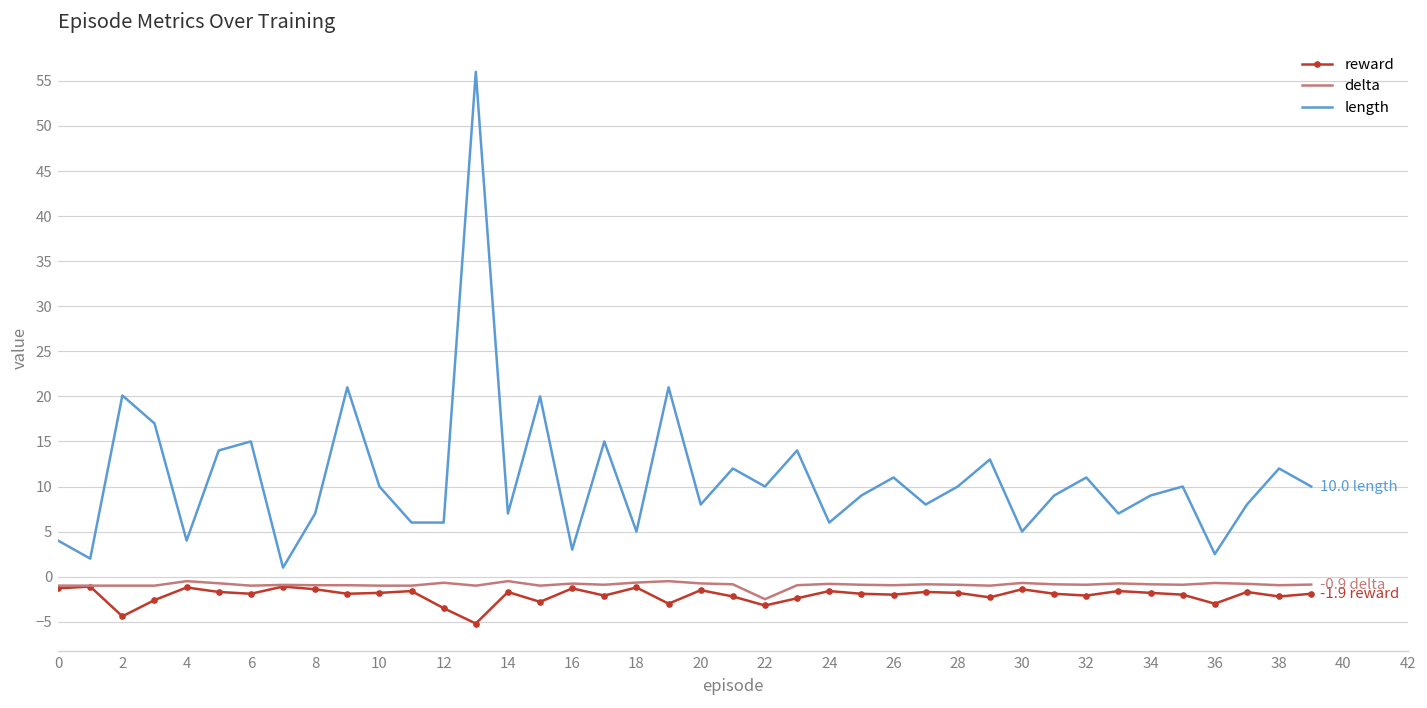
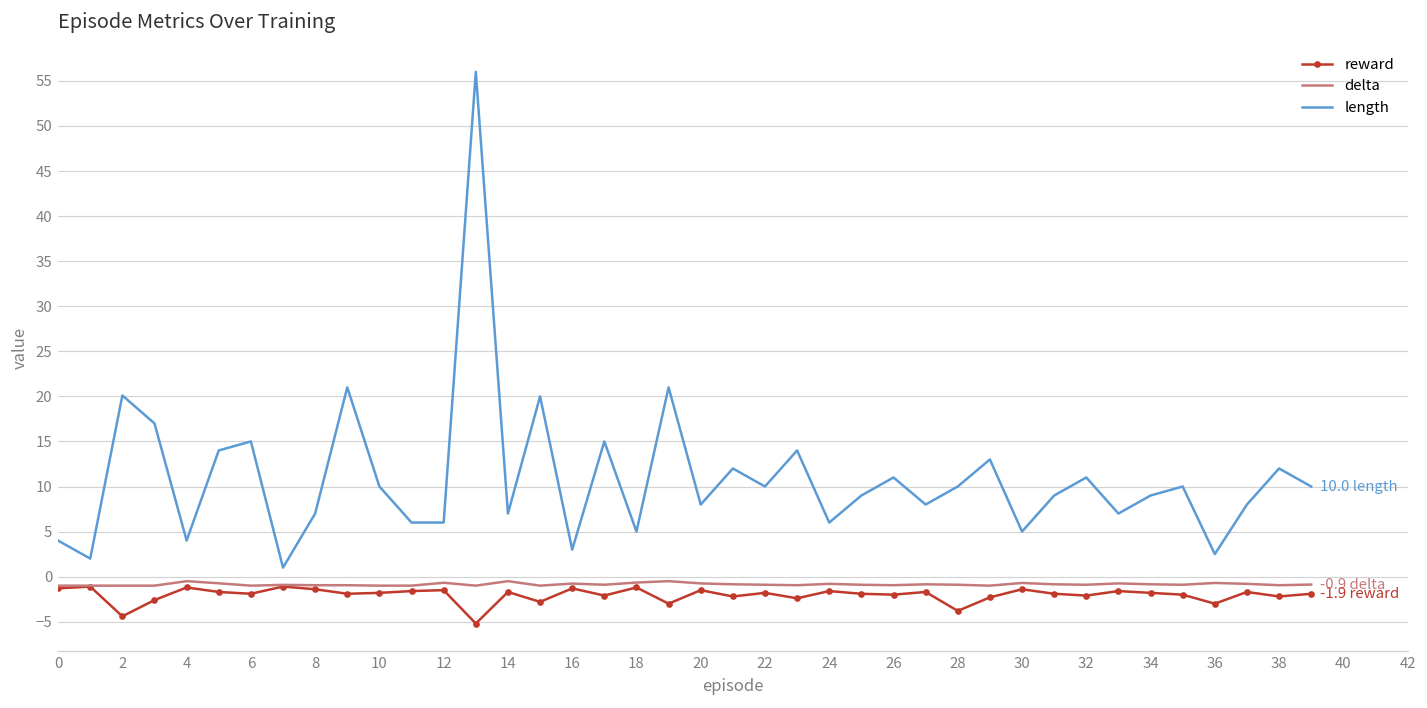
reward, 12: -4 -> -2
reward, 22: -3 -> -2
delta, 22: -3 -> -1
reward, 28: -2 -> -4
